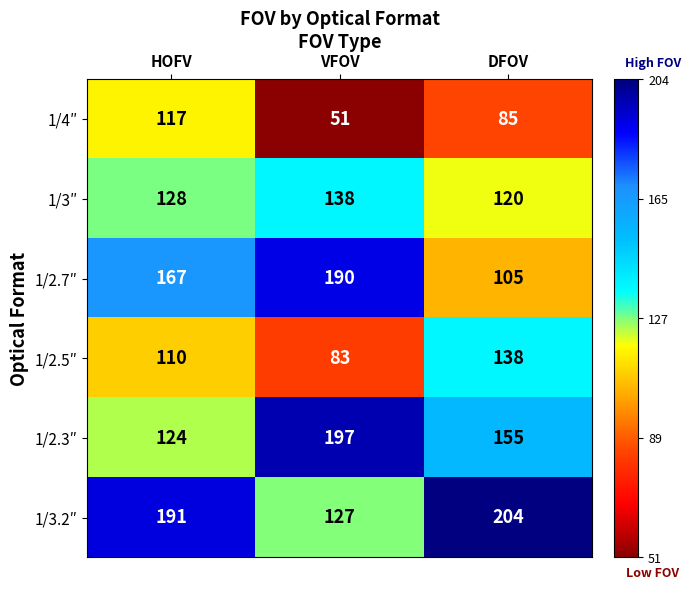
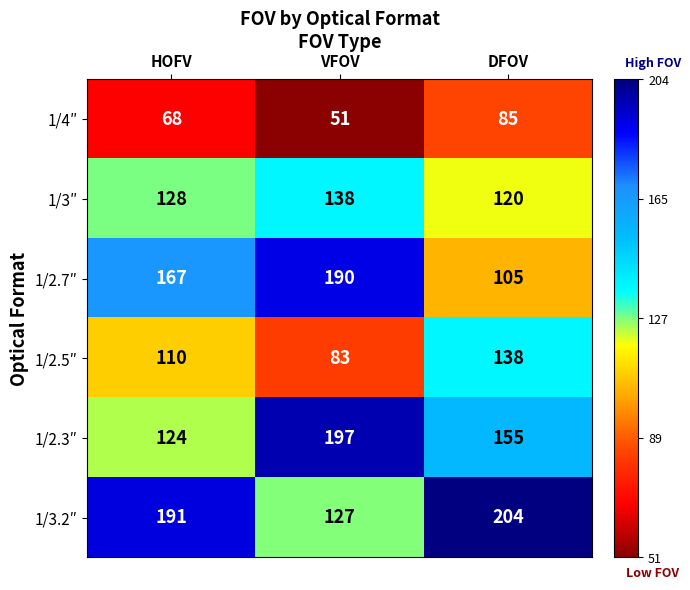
1/4″, HOFV: 117 -> 68
